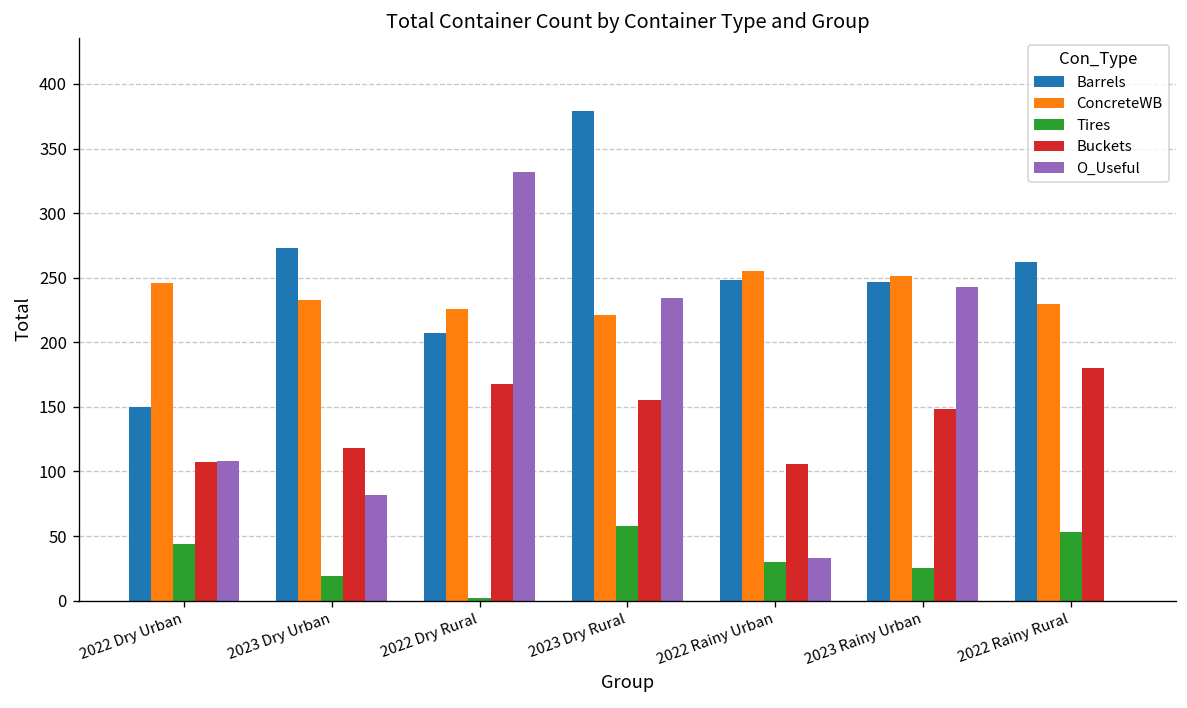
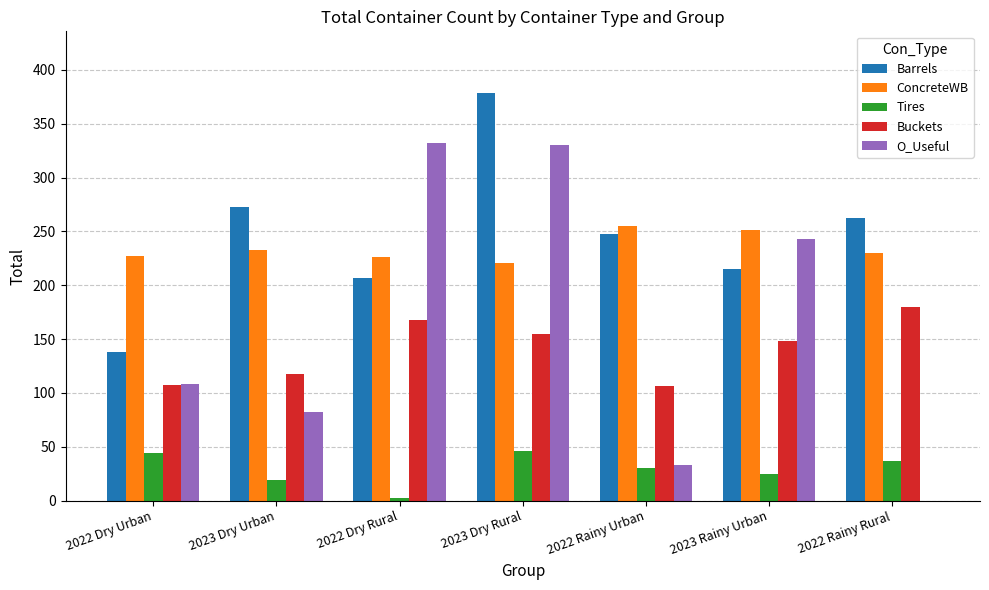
Barrels, 2022 Dry Urban: 150 -> 138
ConcreteWB, 2022 Dry Urban: 246 -> 227
Tires, 2023 Dry Rural: 58 -> 46
O_Useful, 2023 Dry Rural: 234 -> 330
Barrels, 2023 Rainy Urban: 247 -> 215
Tires, 2022 Rainy Rural: 53 -> 37
